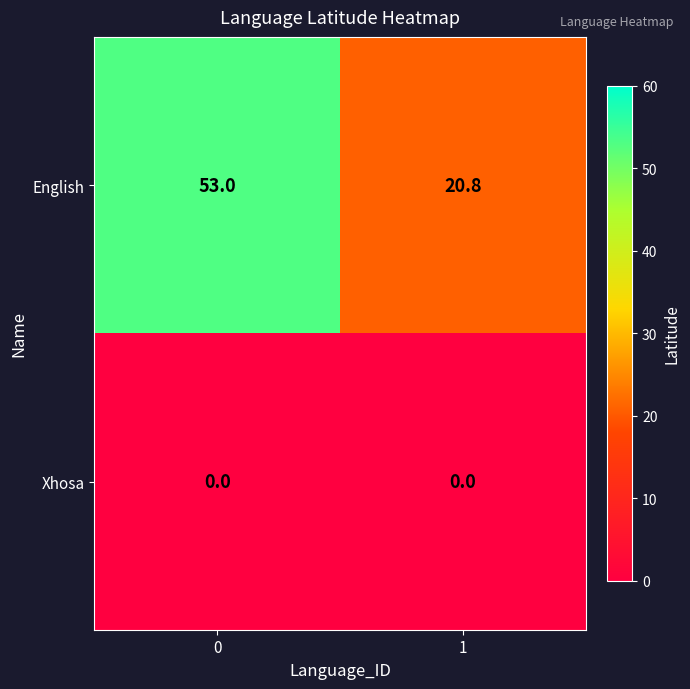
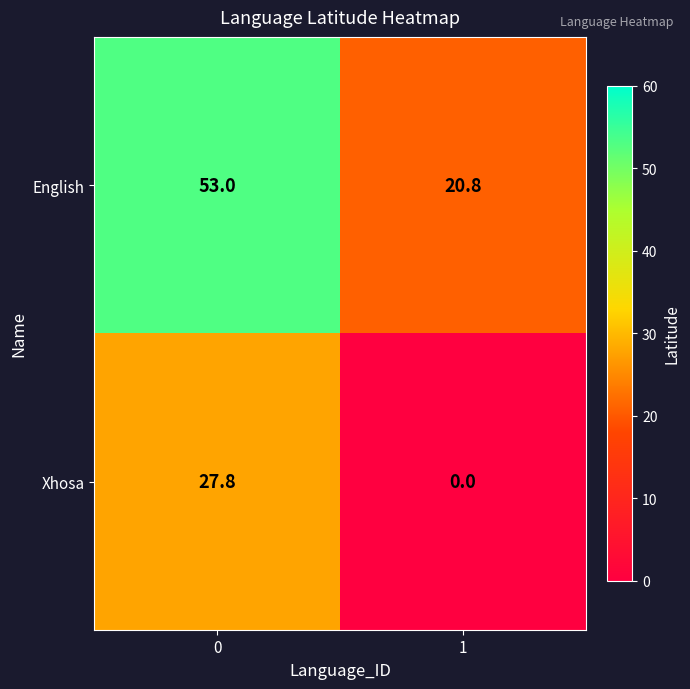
Xhosa, 0: 0.0 -> 27.8
